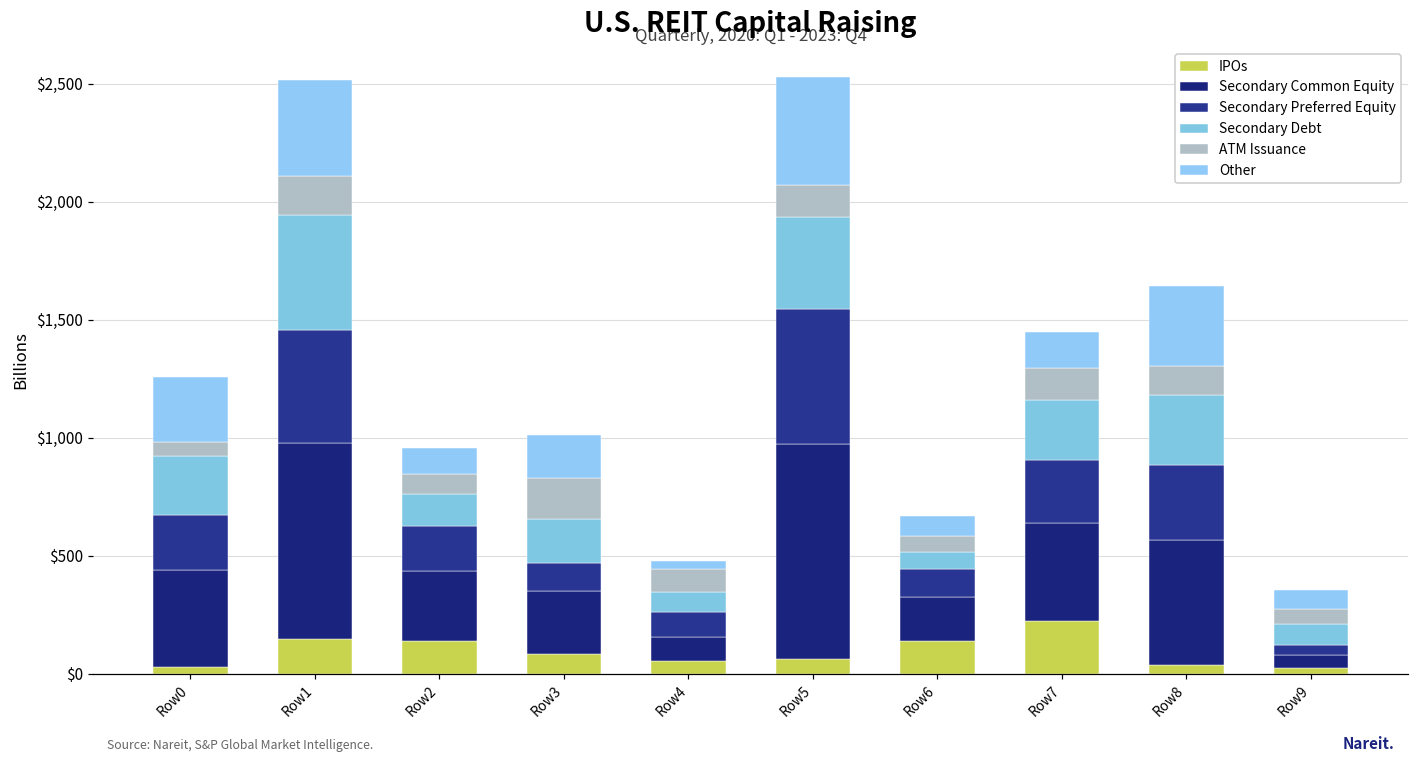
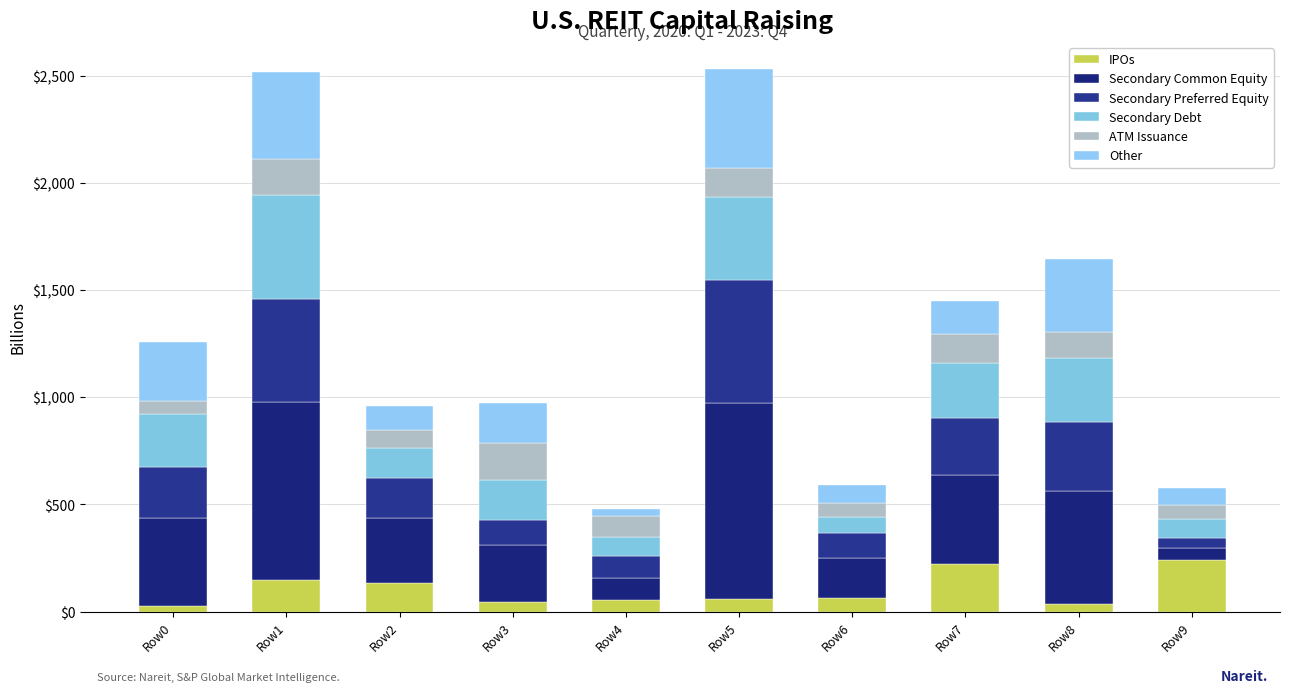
IPOs, Row3: $80 -> $40
IPOs, Row6: $140 -> $60
IPOs, Row9: $20 -> $240
